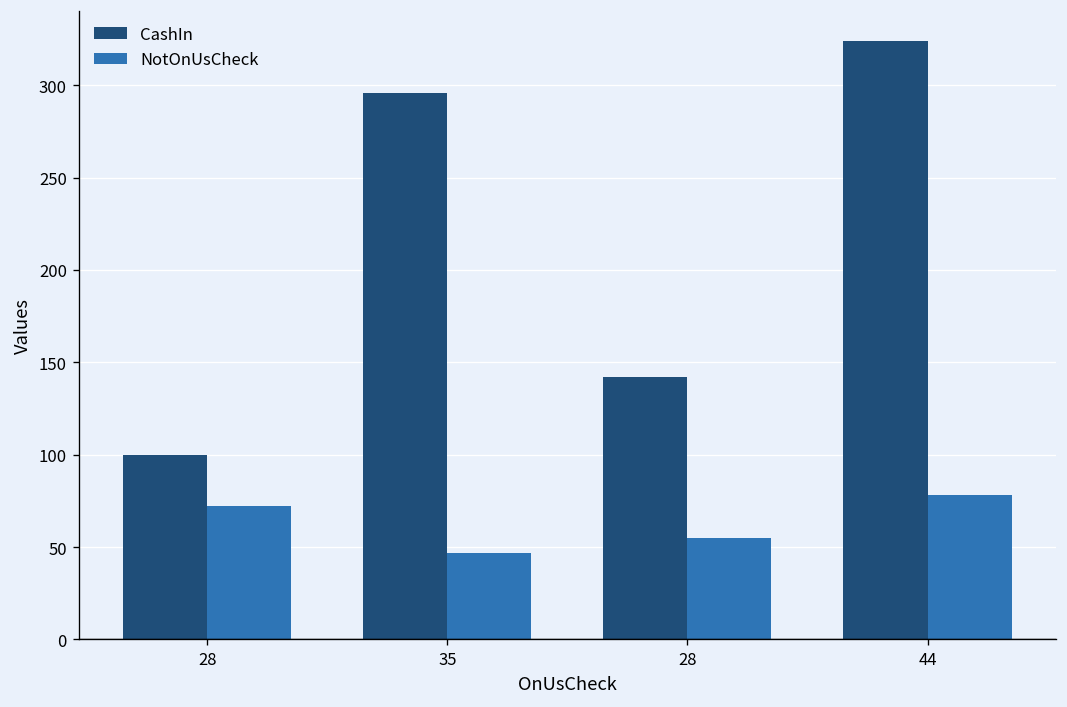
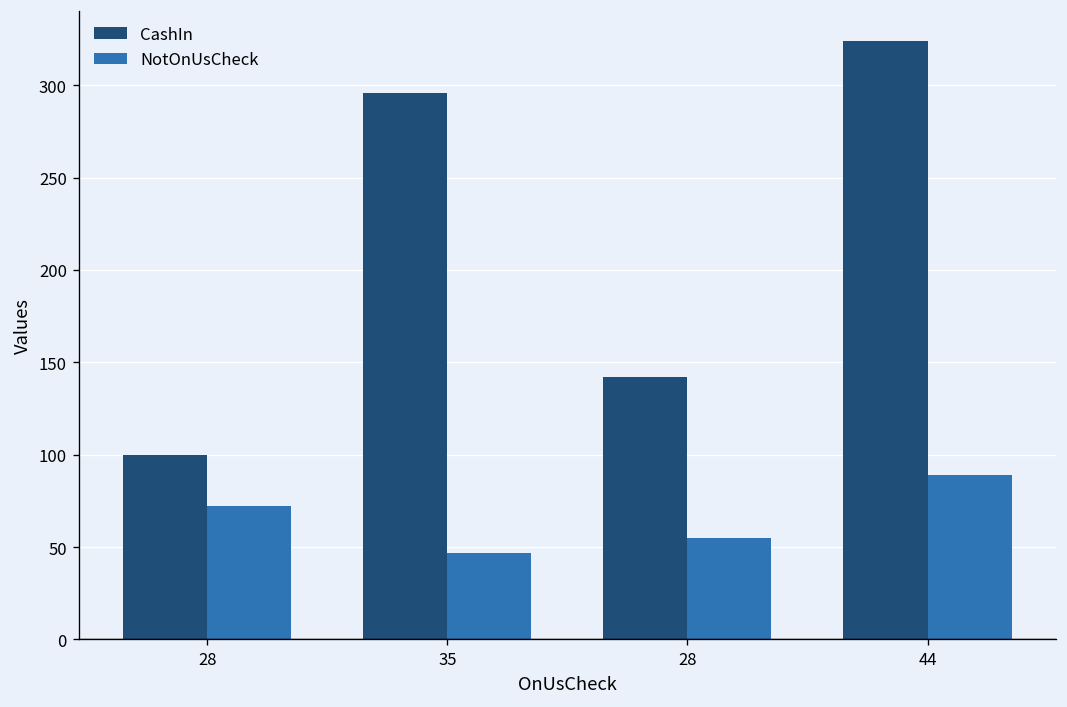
NotOnUsCheck, 44: 78 -> 89
